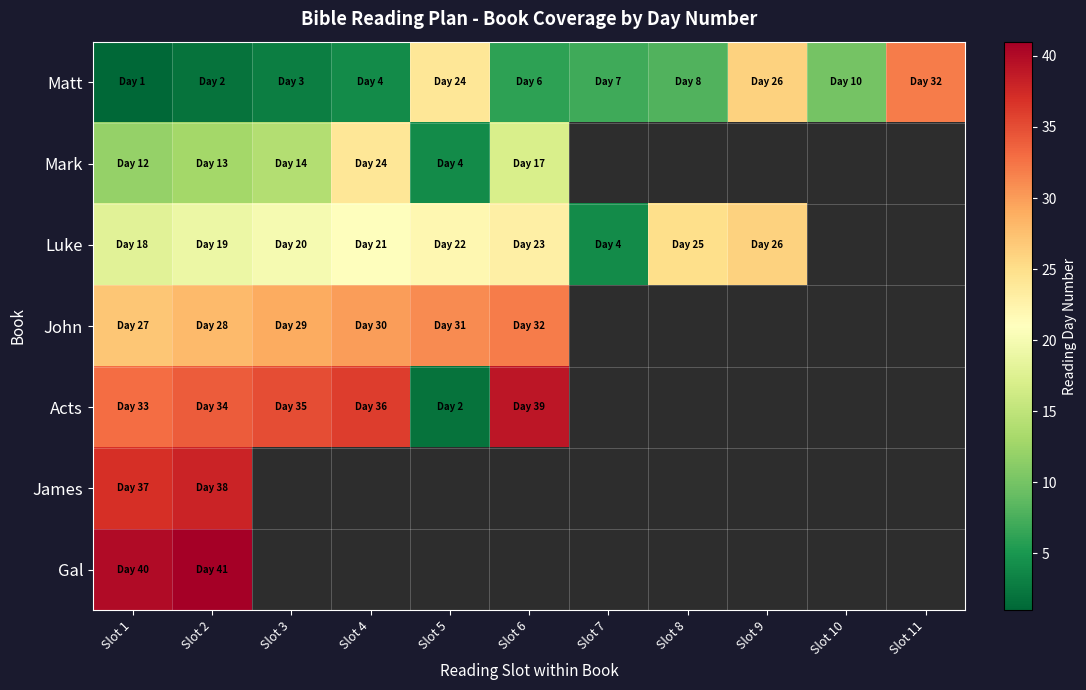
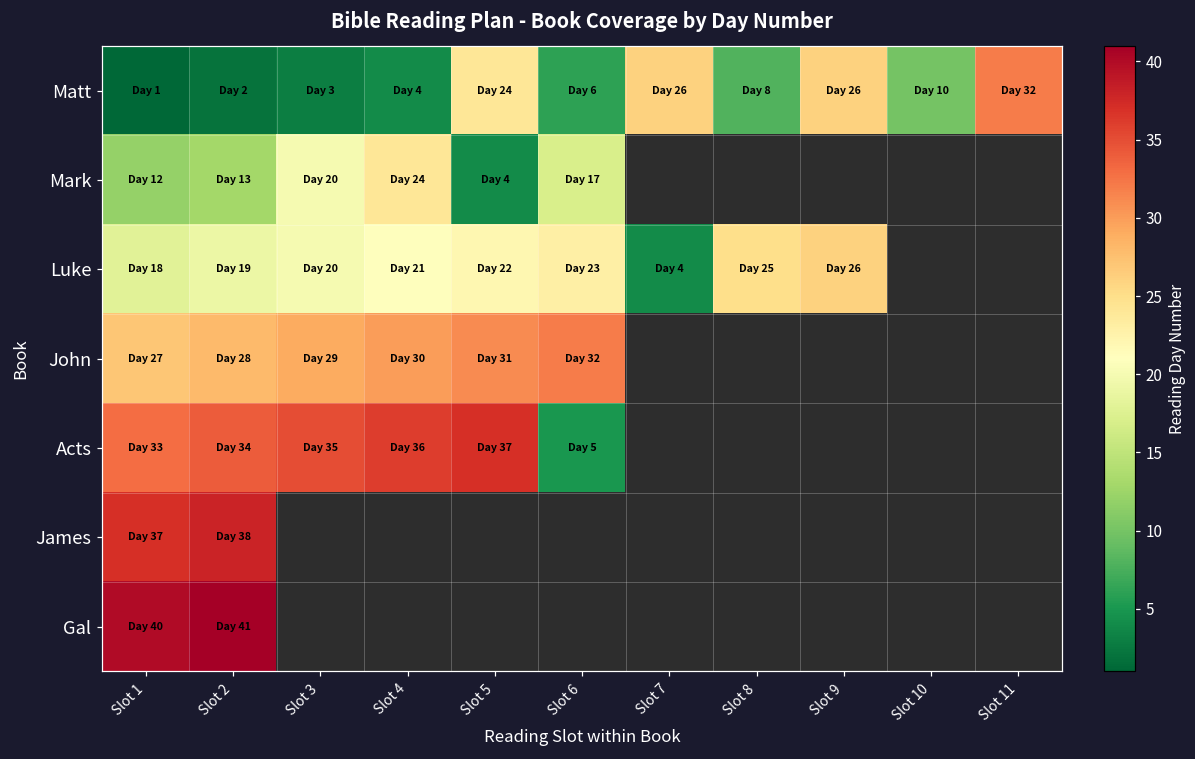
Matt, Slot 7: 7 -> 26
Mark, Slot 3: 14 -> 20
Acts, Slot 5: 2 -> 37
Acts, Slot 6: 39 -> 5
